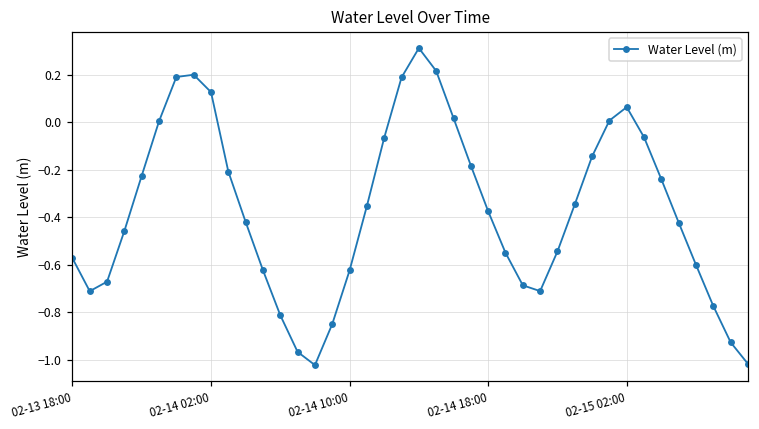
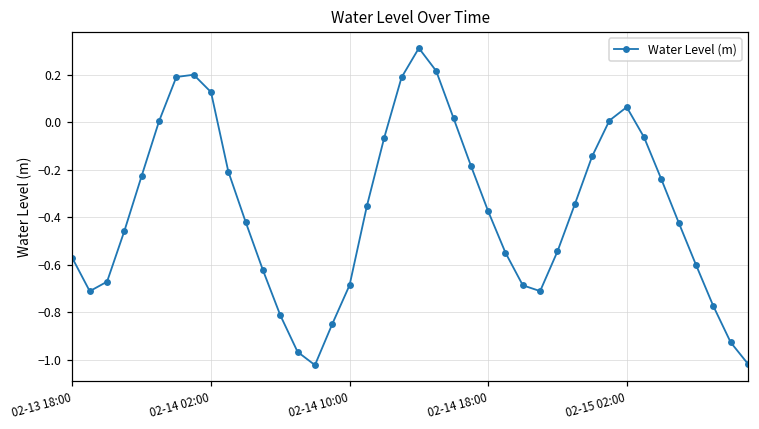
02-14 10:00: -0.62 -> -0.69
